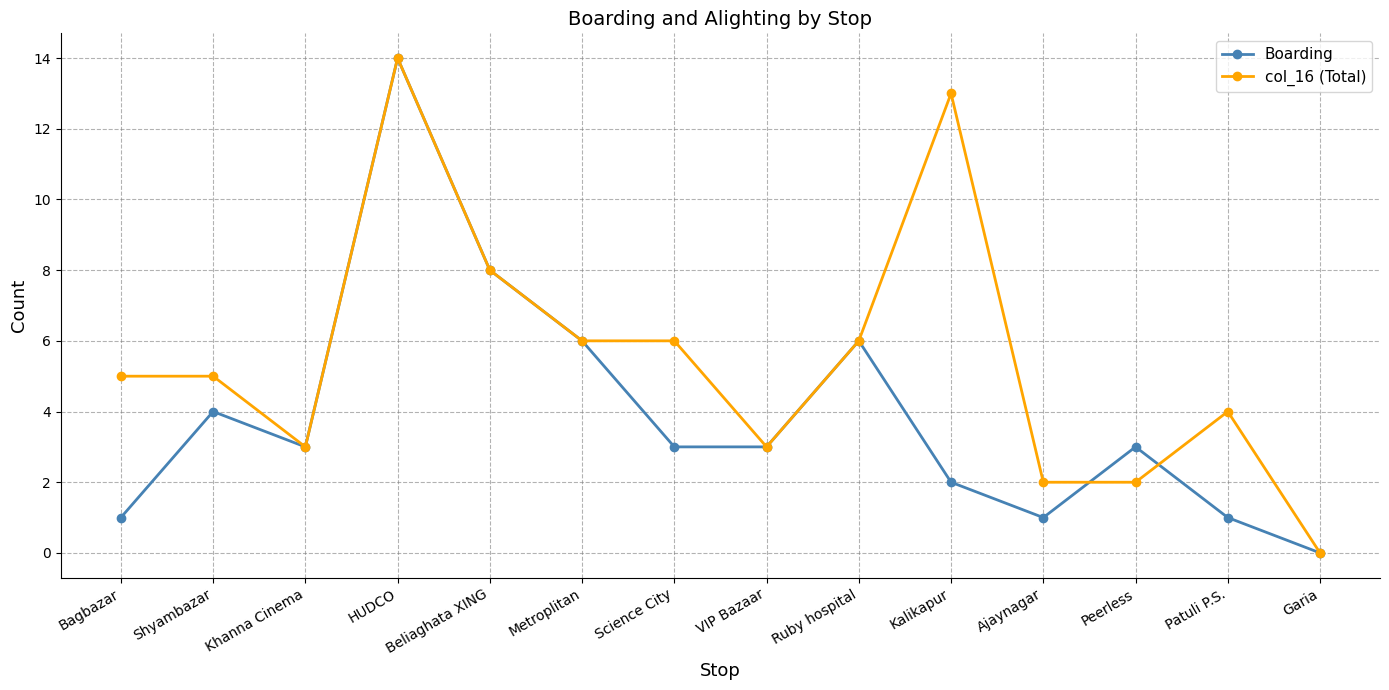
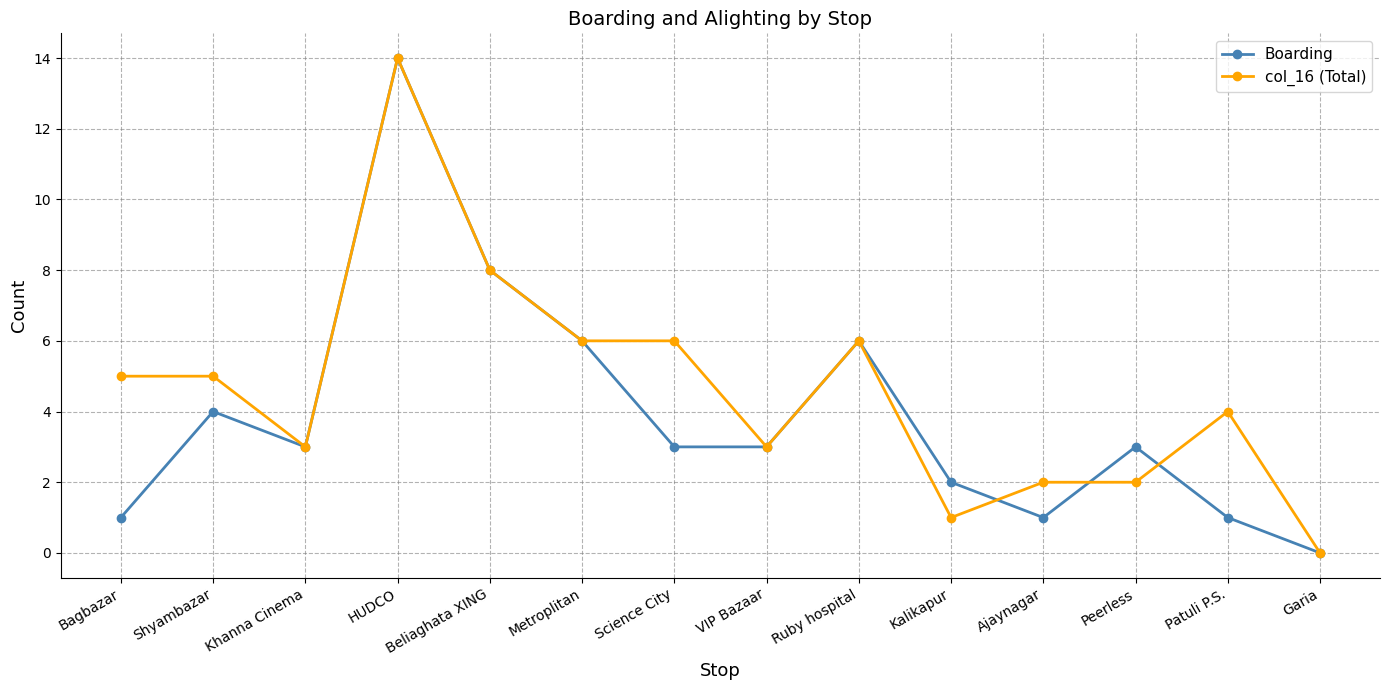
col_16 (Total), Kalikapur: 13 -> 1
